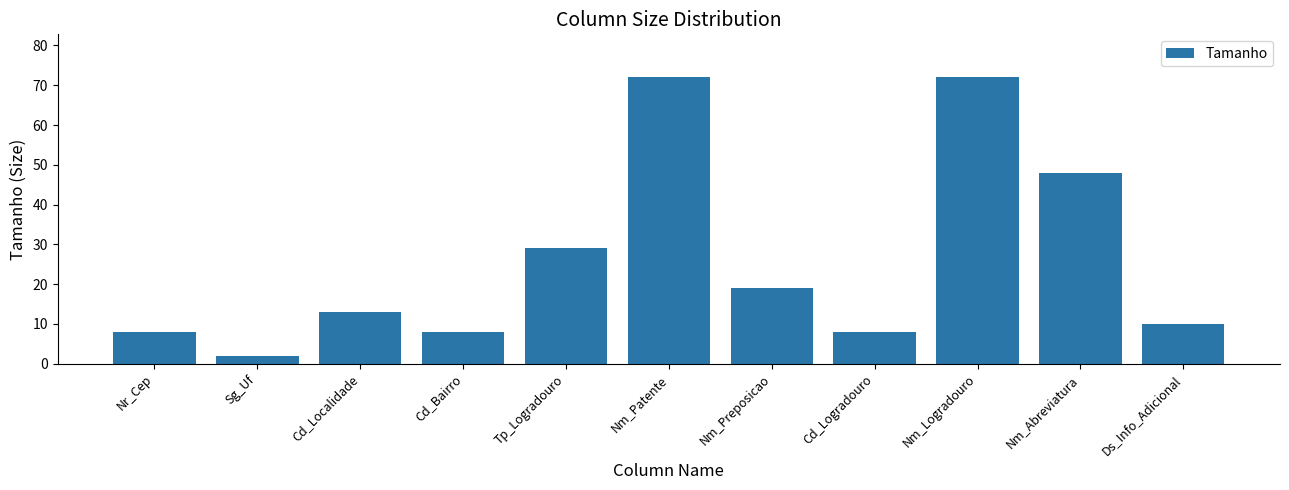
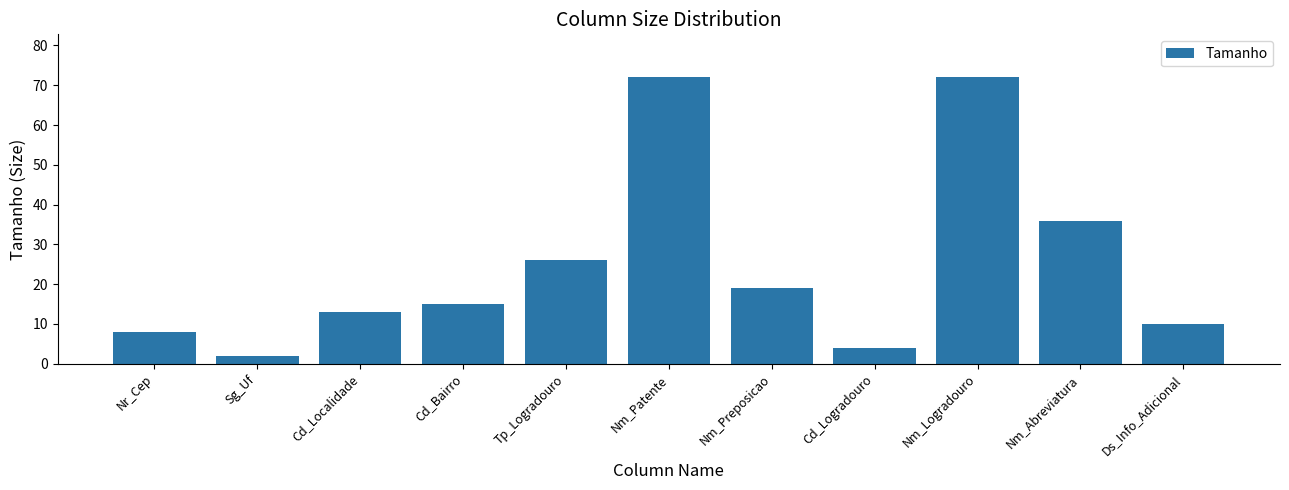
Cd_Bairro: 8 -> 15
Tp_Logradouro: 29 -> 26
Cd_Logradouro: 8 -> 4
Nm_Abreviatura: 48 -> 36
